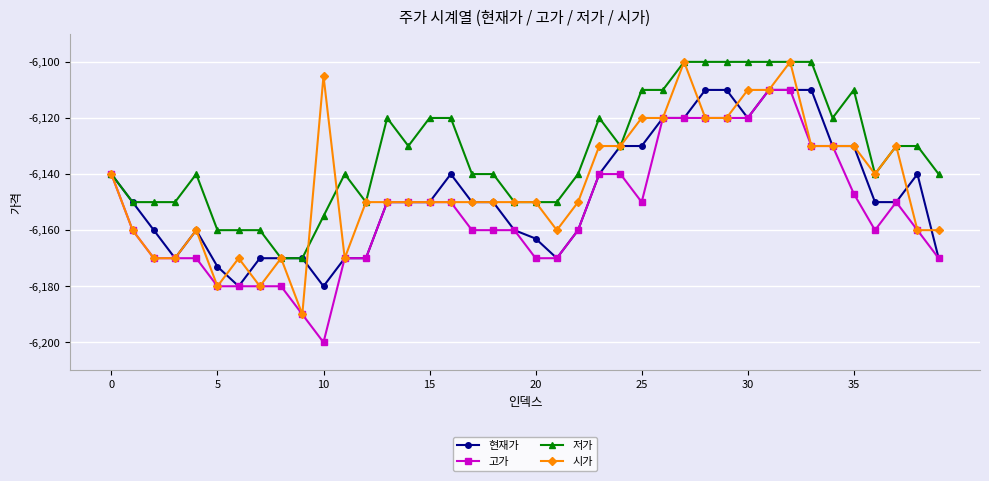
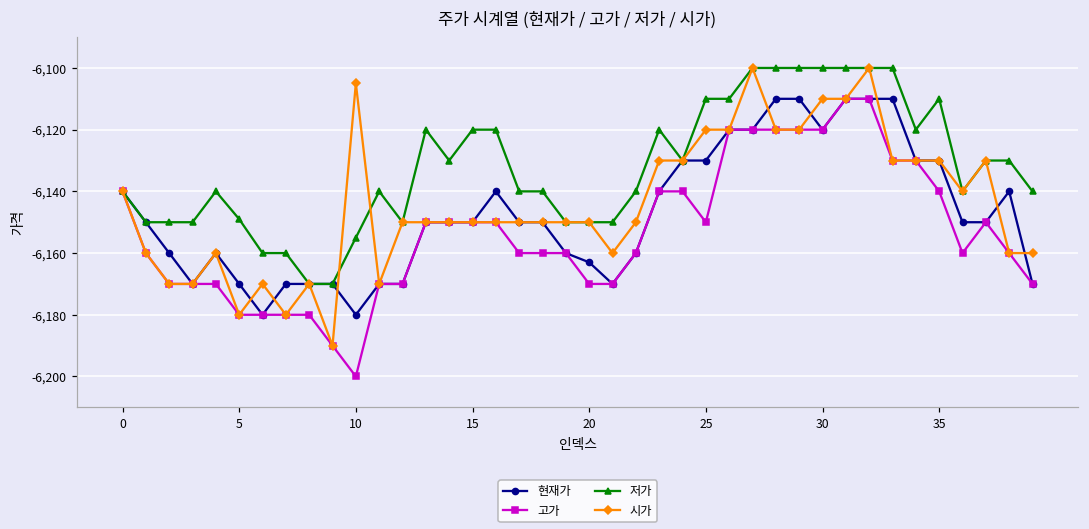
현재가, 5: -6,173 -> -6,170
저가, 5: -6,160 -> -6,149
고가, 35: -6,147 -> -6,140
